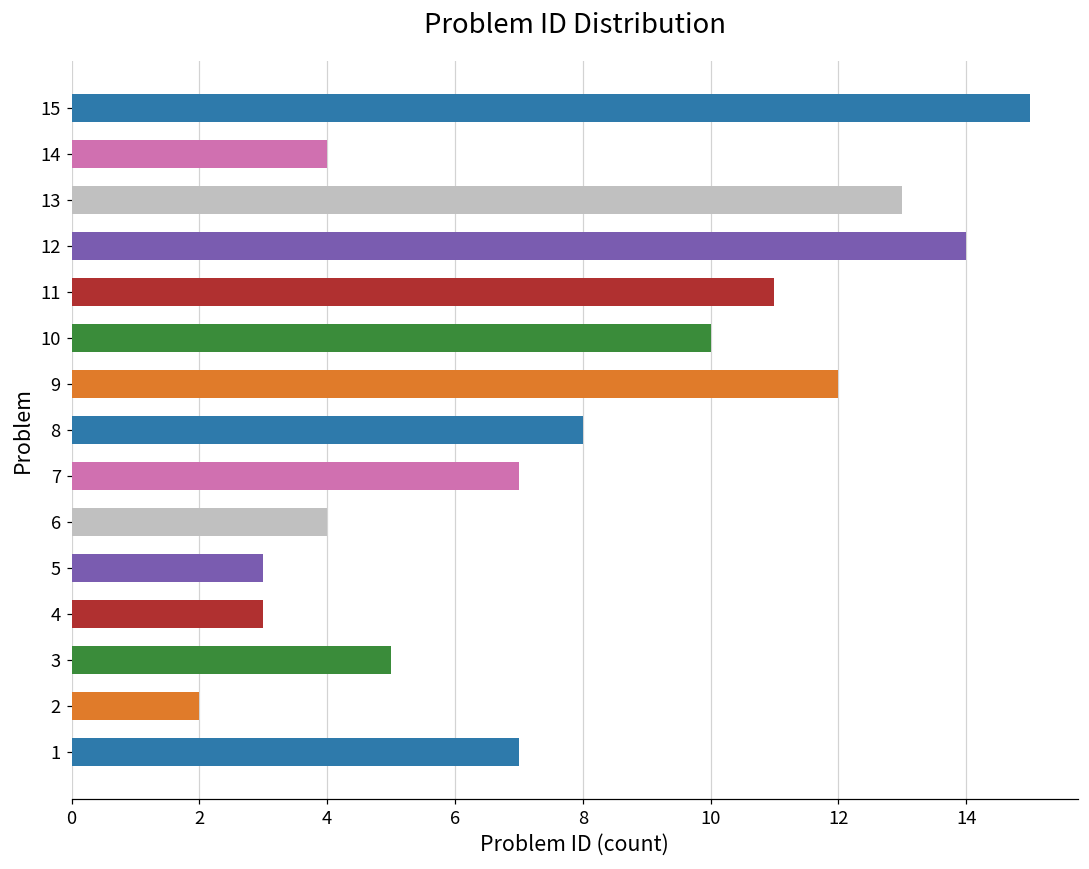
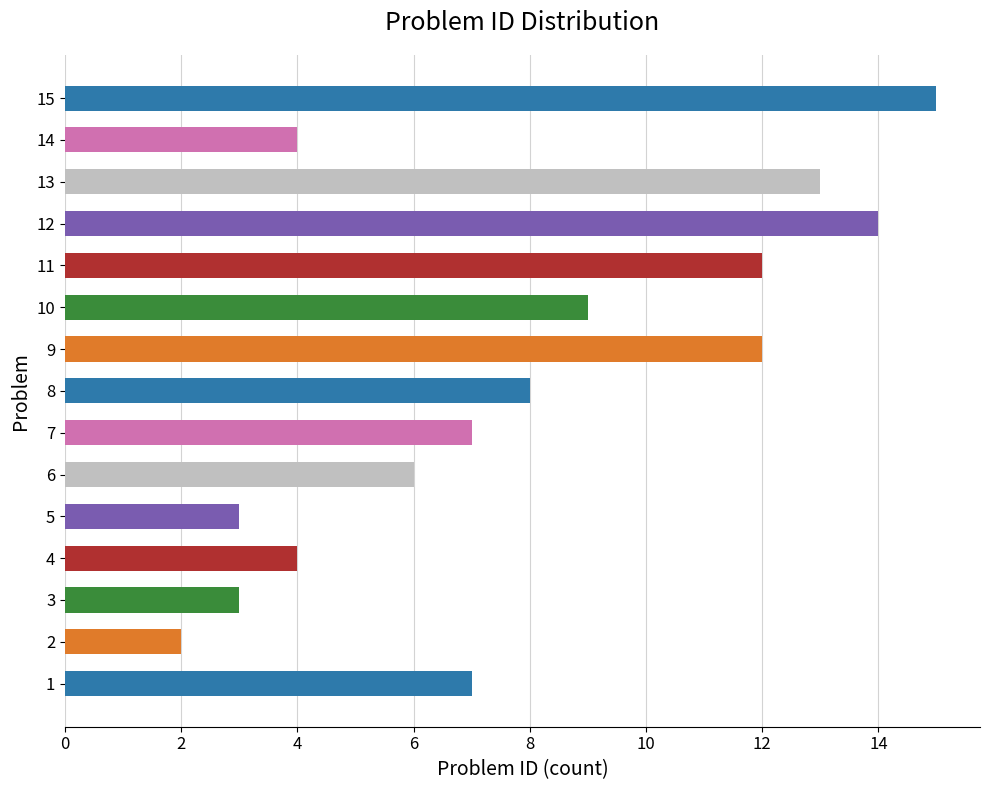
11: 11 -> 12
10: 10 -> 9
6: 4 -> 6
4: 3 -> 4
3: 5 -> 3
